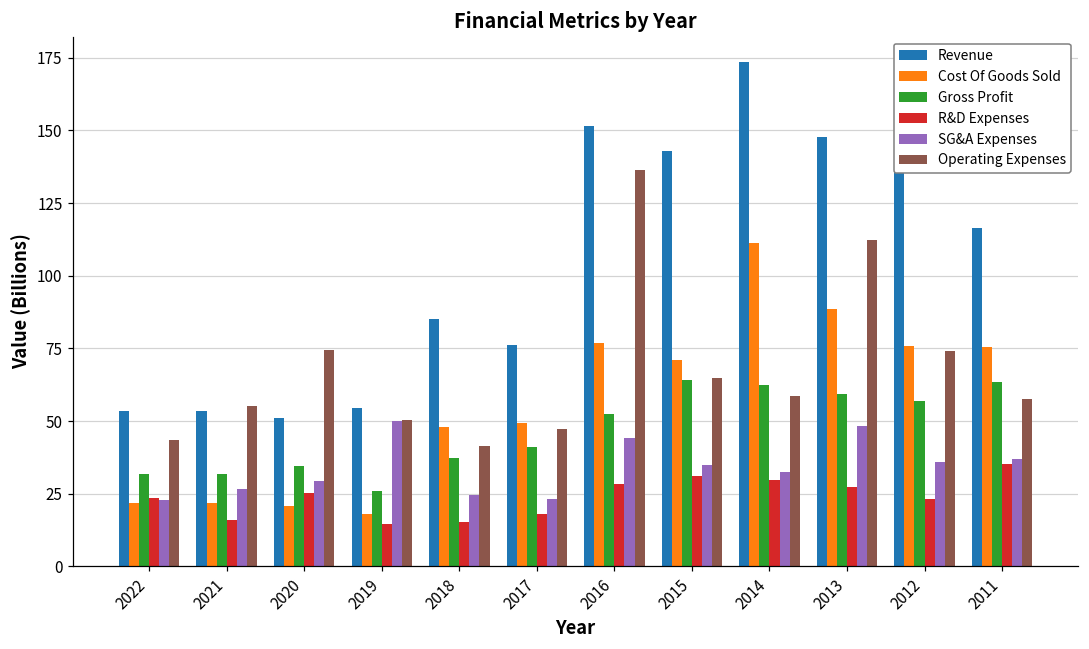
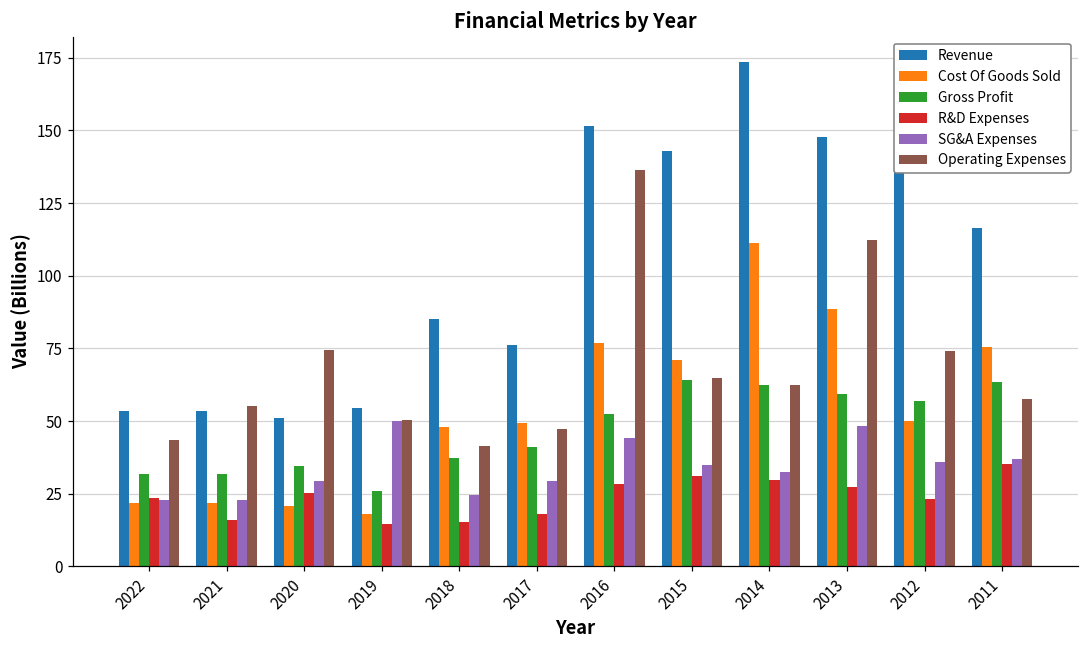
SG&A Expenses, 2021: 27 -> 23
SG&A Expenses, 2017: 23 -> 29
Operating Expenses, 2014: 59 -> 63
Cost Of Goods Sold, 2012: 76 -> 50
